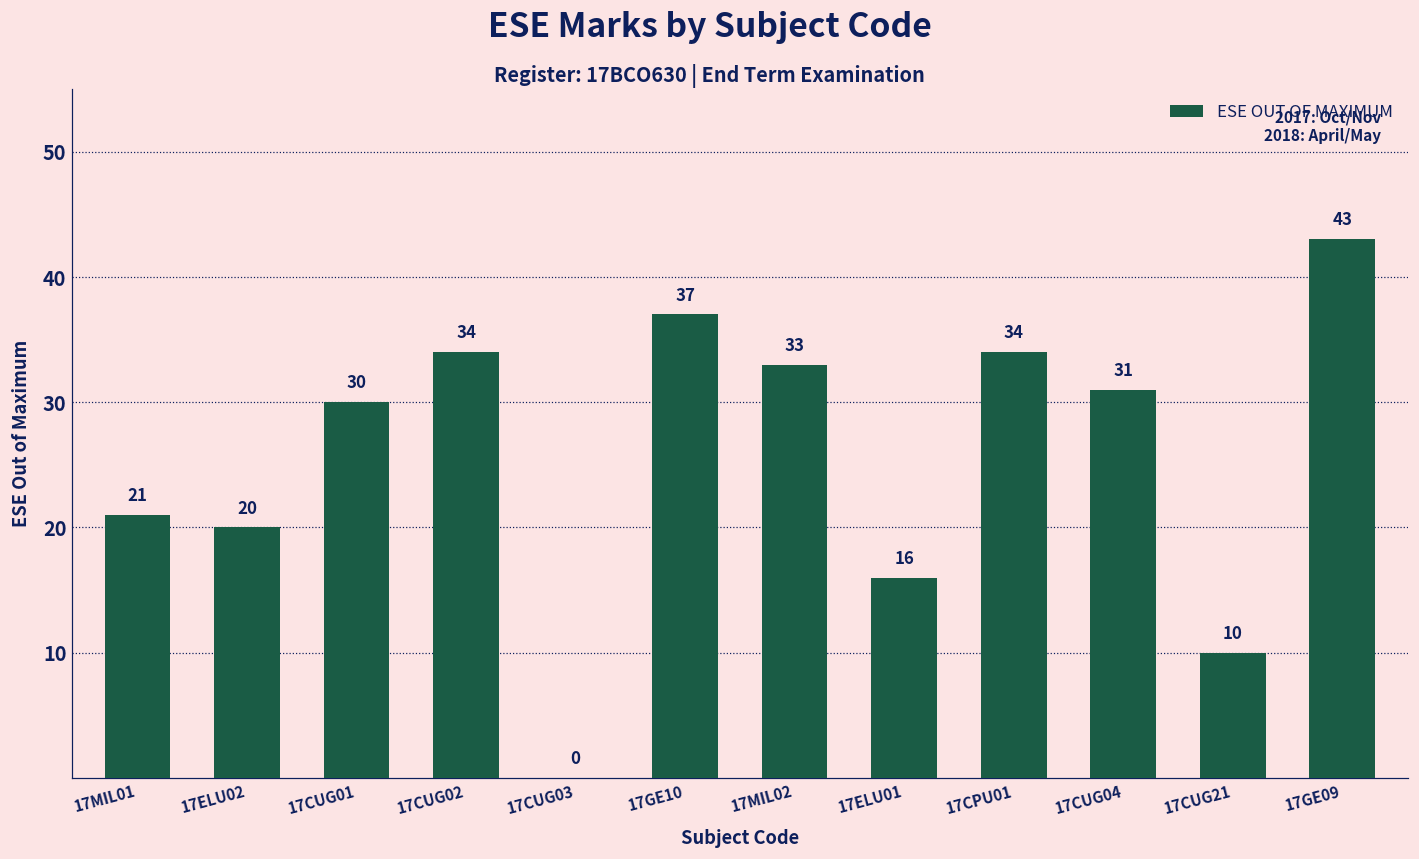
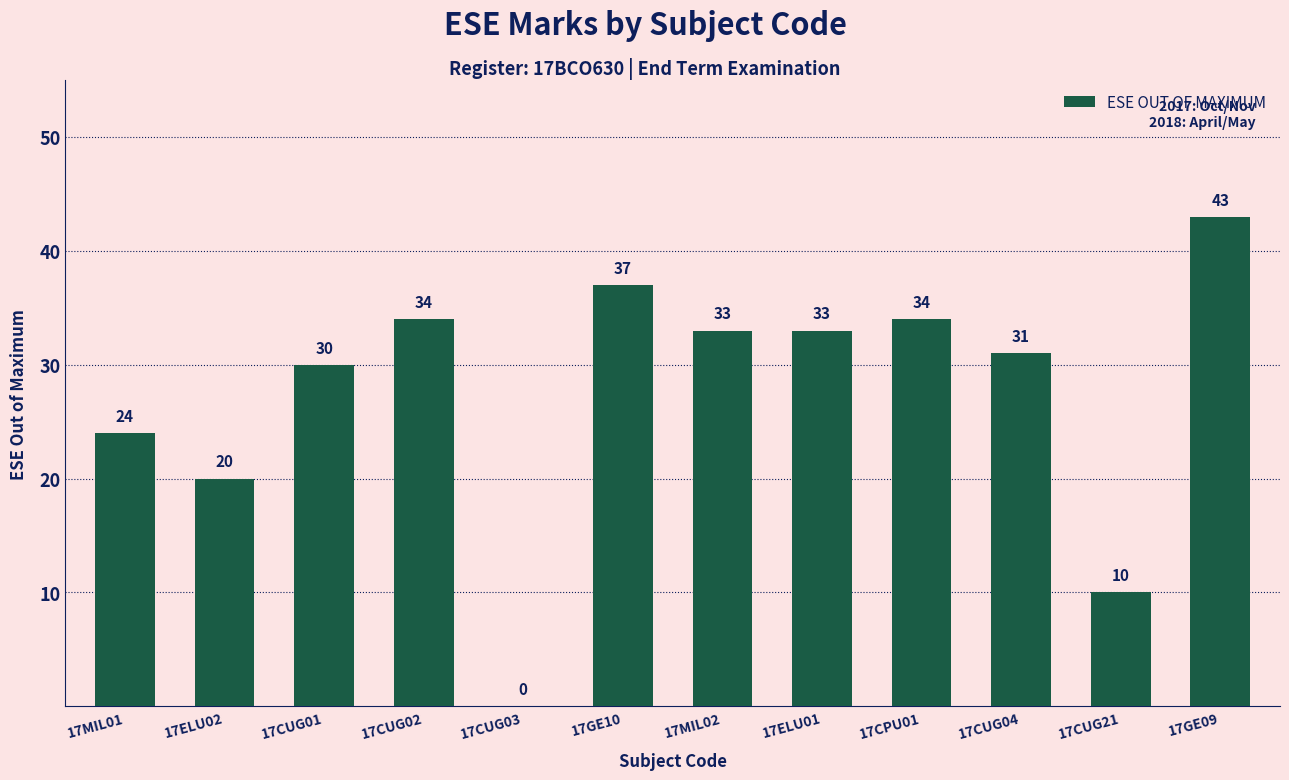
17MIL01: 21 -> 24
17ELU01: 16 -> 33
